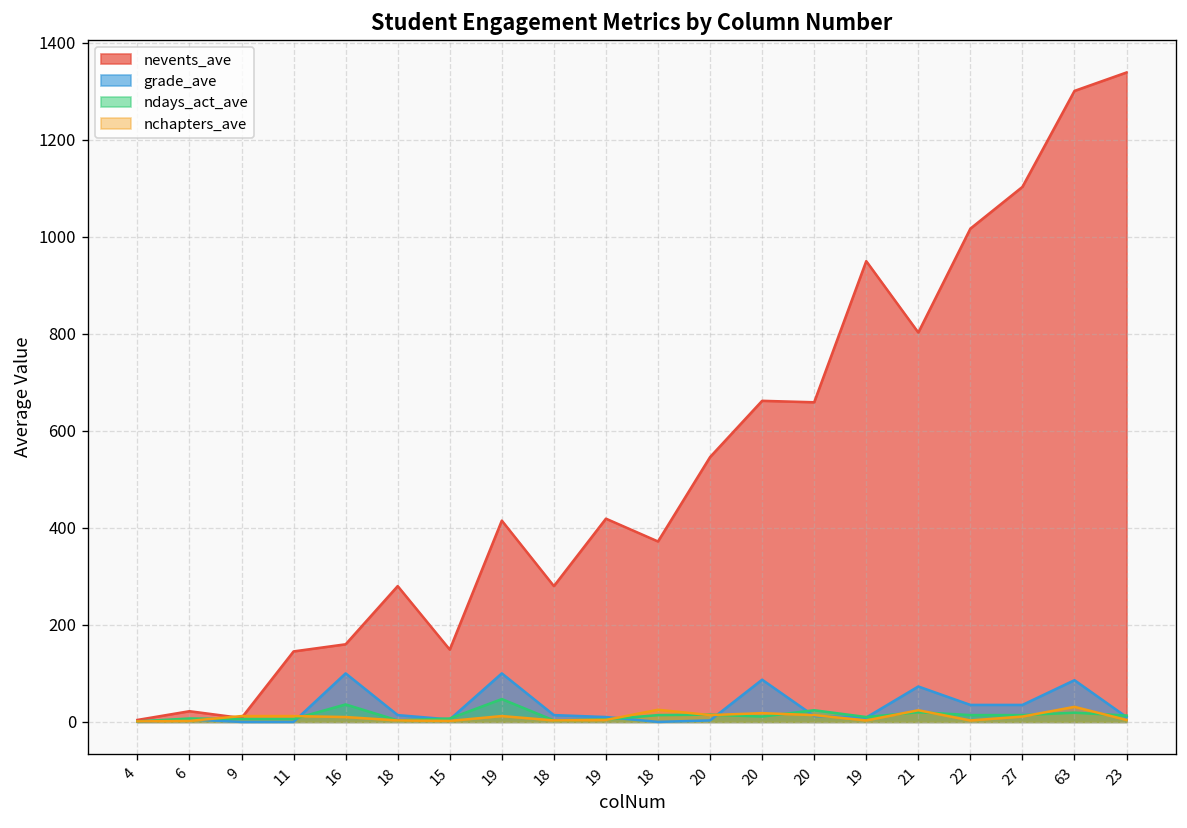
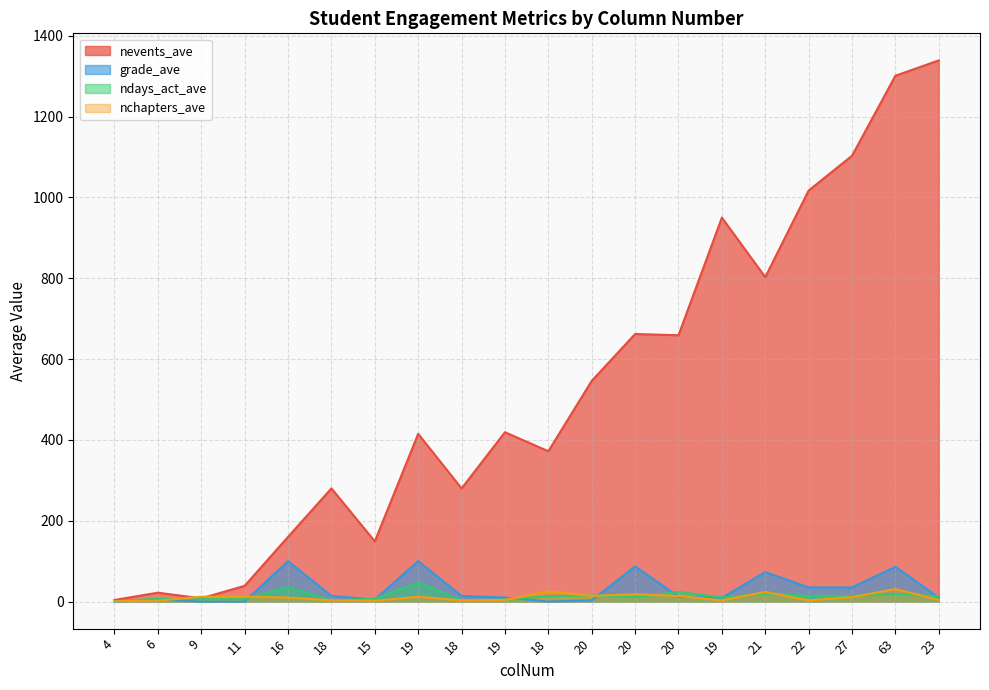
nevents_ave, 11: 150 -> 40
